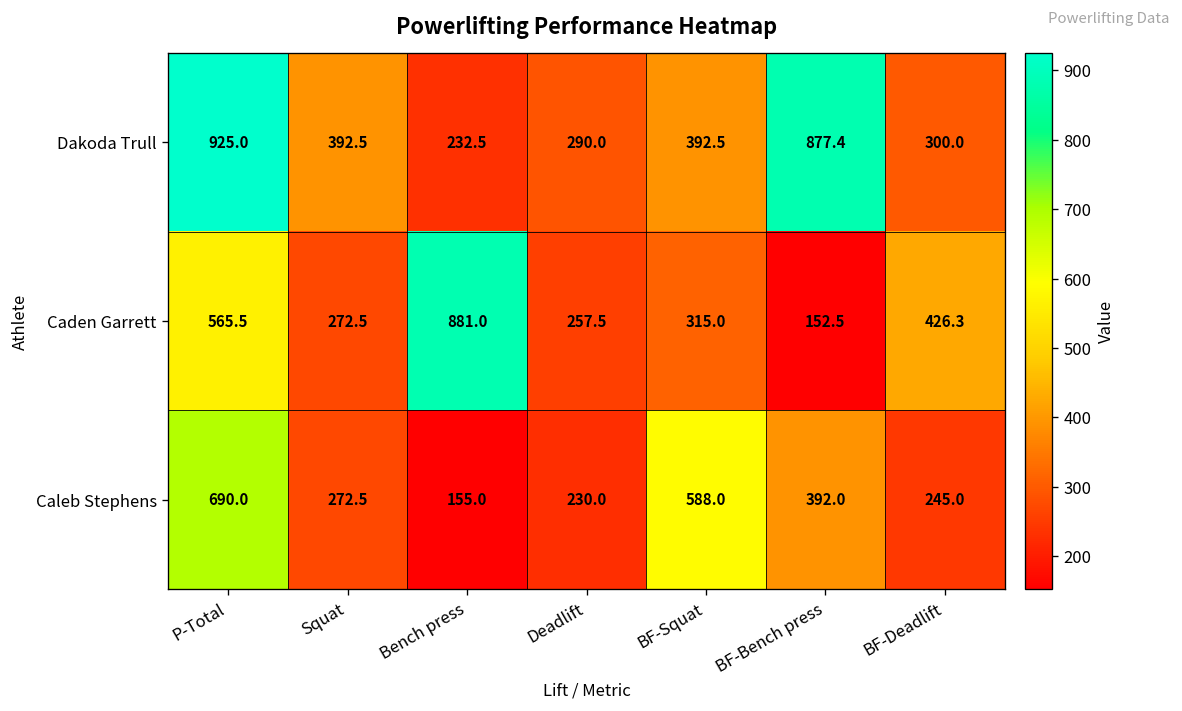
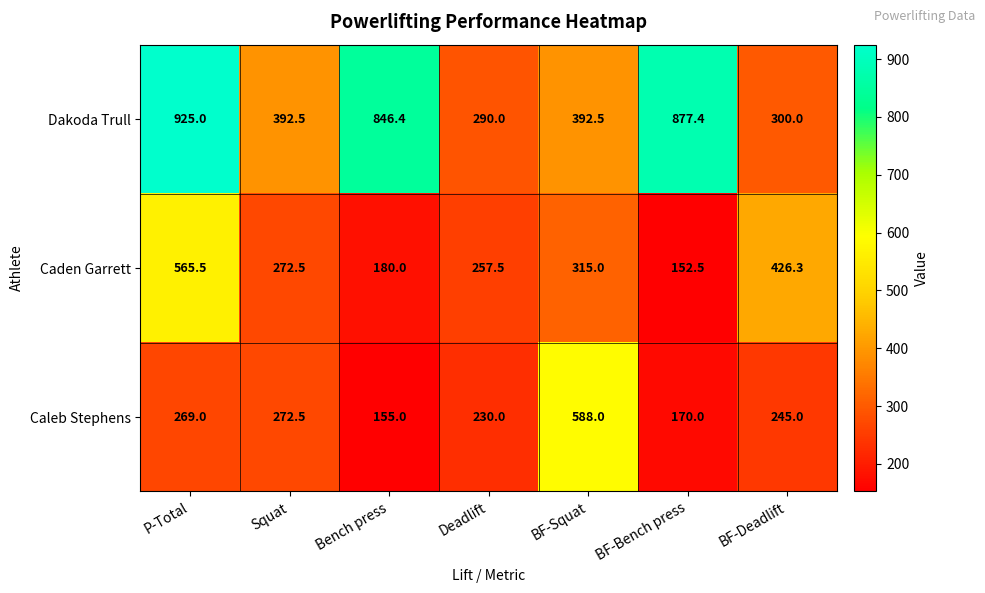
Dakoda Trull, Bench press: 232.5 -> 846.4
Caden Garrett, Bench press: 881.0 -> 180.0
Caleb Stephens, P-Total: 690.0 -> 269.0
Caleb Stephens, BF-Bench press: 392.0 -> 170.0
